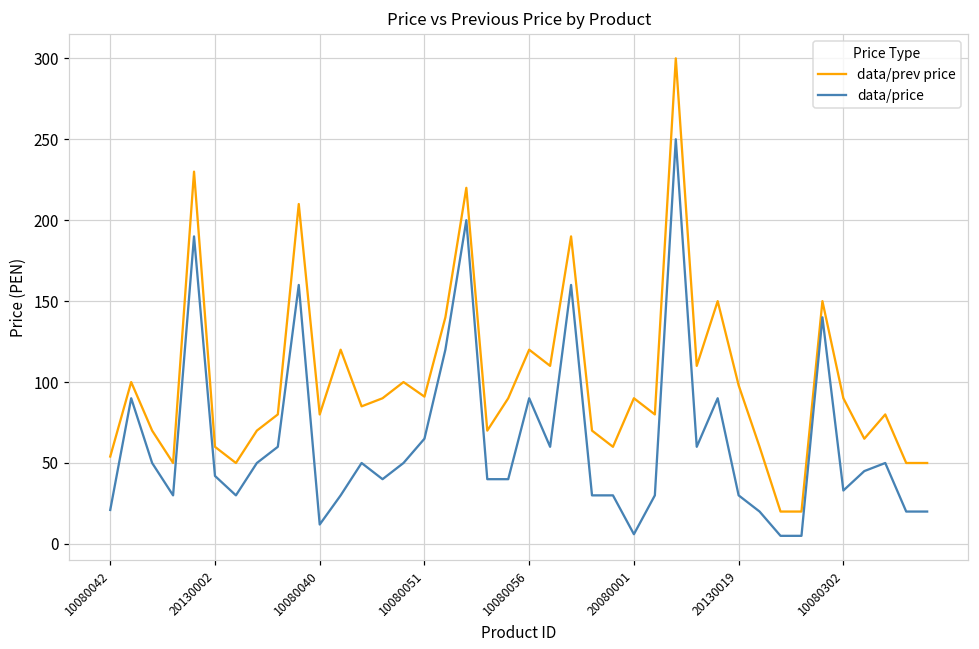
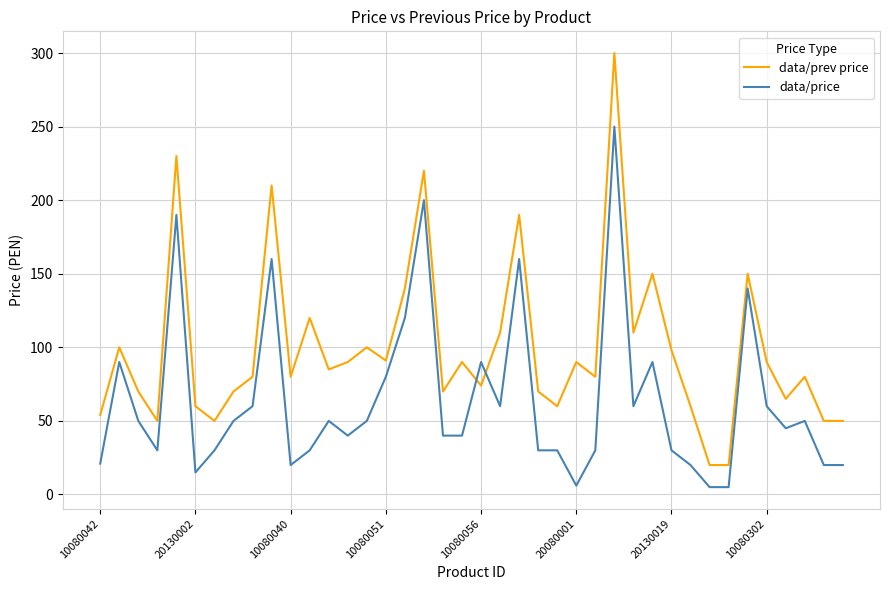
data/price, 20130002: 42 -> 15
data/price, 10080040: 12 -> 20
data/price, 10080051: 65 -> 80
data/prev price, 10080056: 120 -> 74
data/price, 10080302: 33 -> 60
